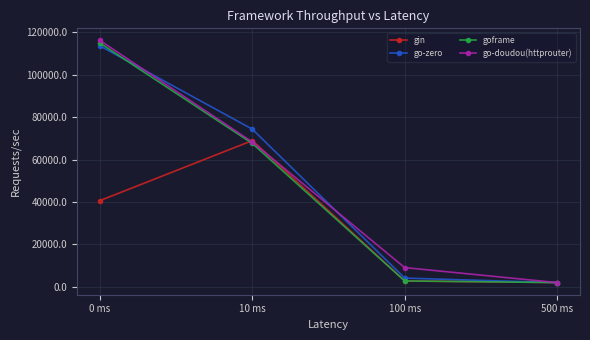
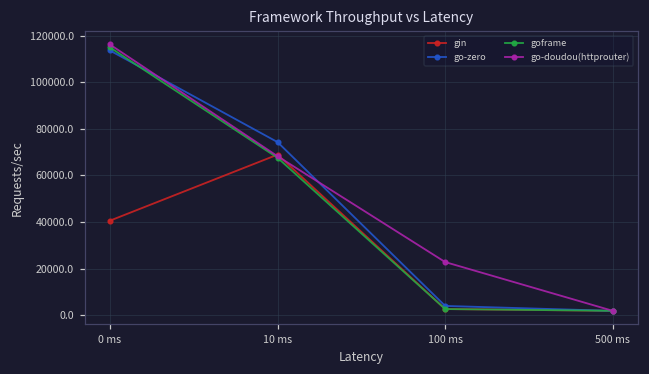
go-doudou(httprouter), 100 ms: 9000 -> 23000
